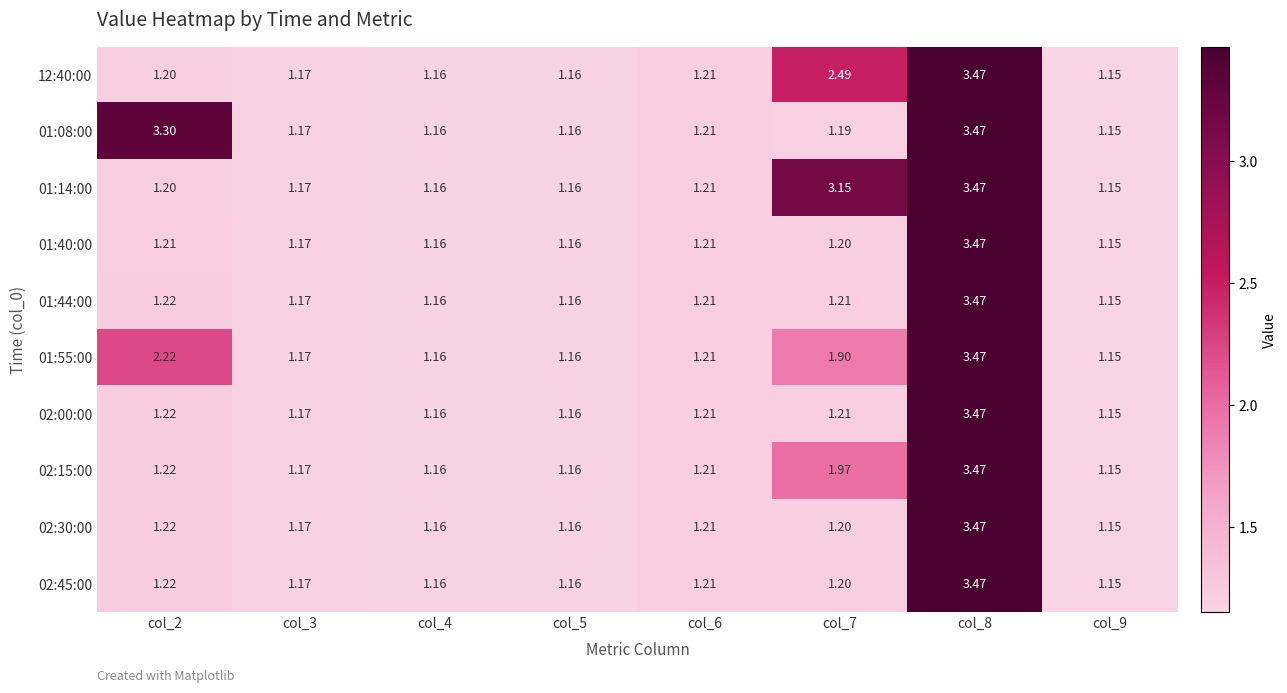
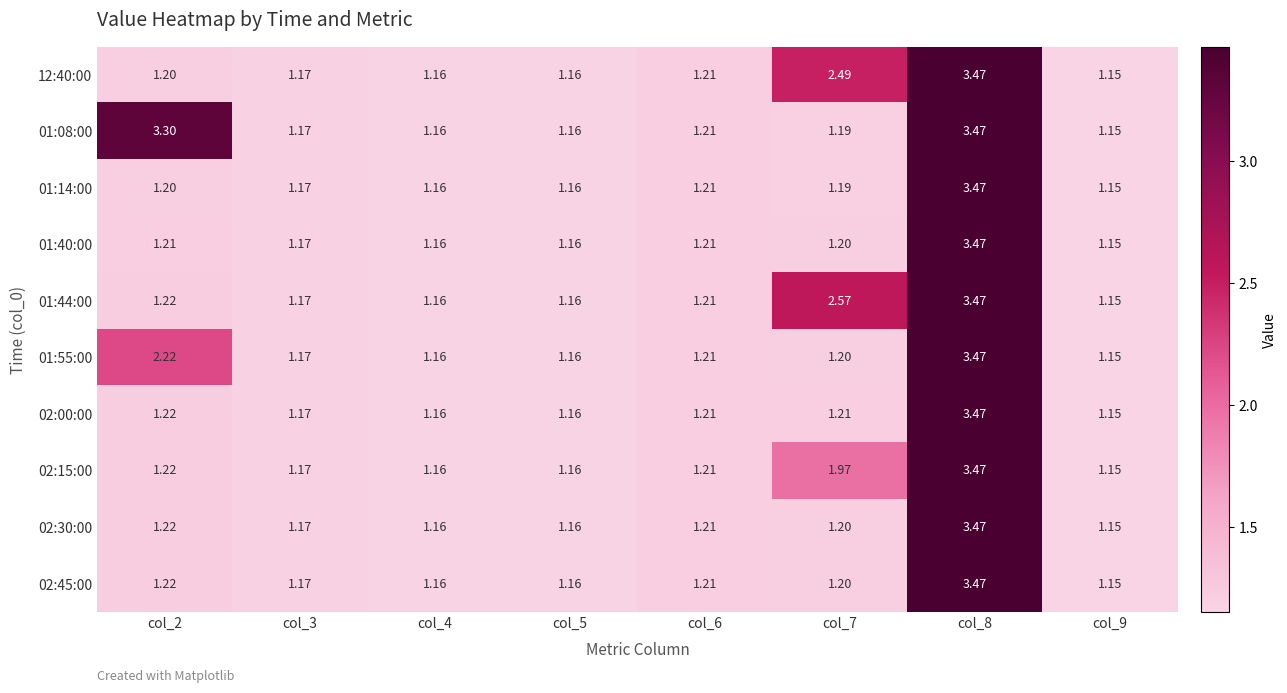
01:14:00, col_7: 3.15 -> 1.19
01:44:00, col_7: 1.21 -> 2.57
01:55:00, col_7: 1.90 -> 1.20
